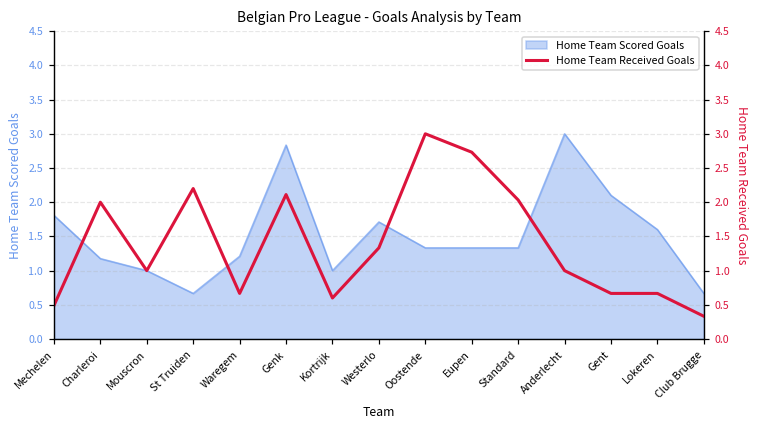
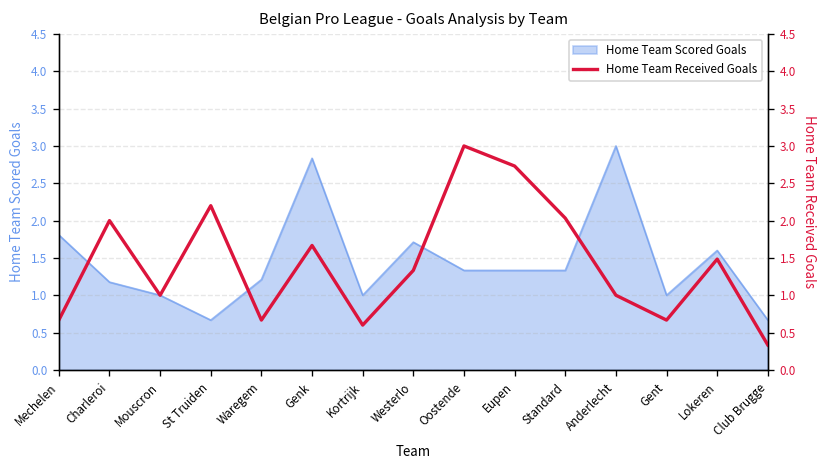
Home Team Scored Goals, Gent: 2.1 -> 1.0
Home Team Received Goals, Mechelen: 0.5 -> 0.7
Home Team Received Goals, Genk: 2.1 -> 1.7
Home Team Received Goals, Lokeren: 0.7 -> 1.5
